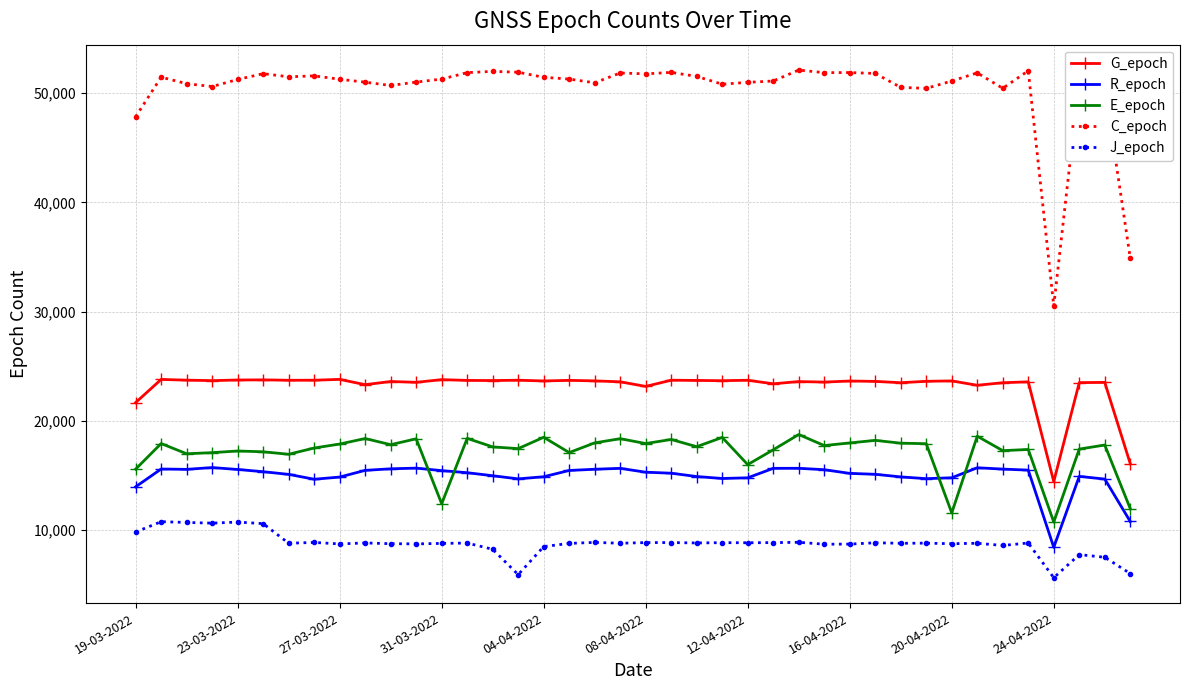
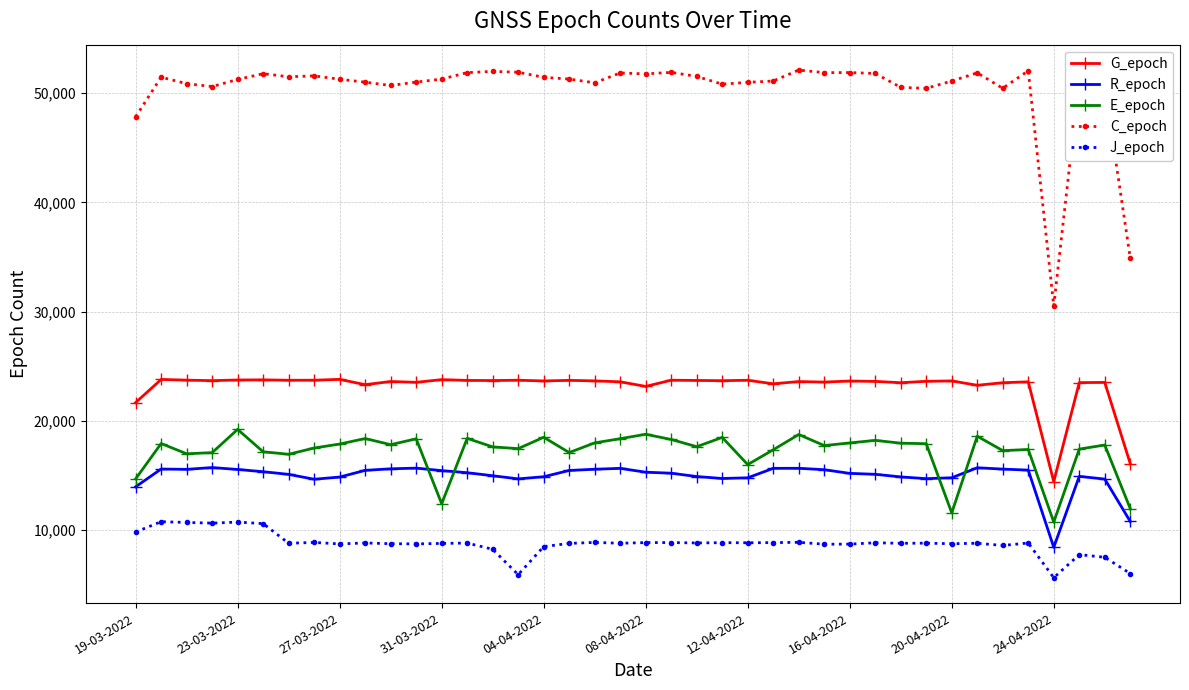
E_epoch, 19-03-2022: 15,600 -> 14,700
E_epoch, 23-03-2022: 17,200 -> 19,200
E_epoch, 08-04-2022: 17,900 -> 18,800
